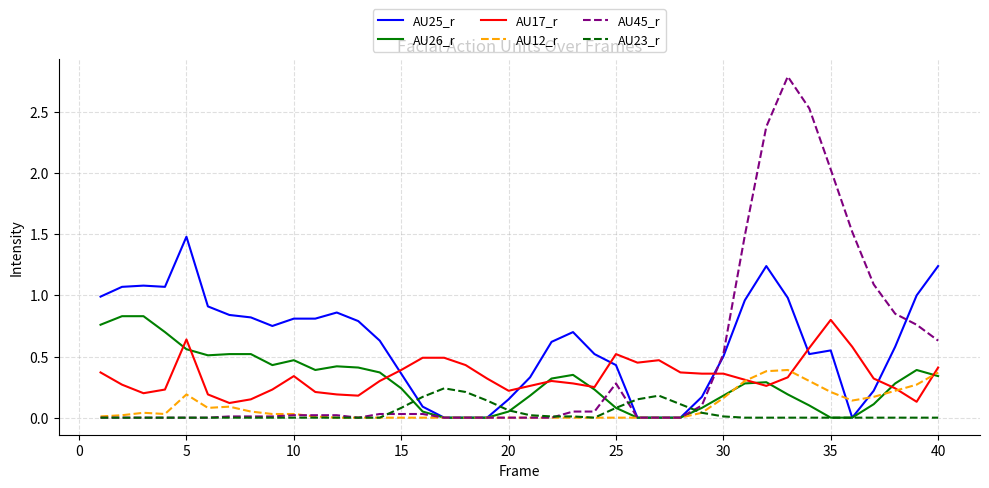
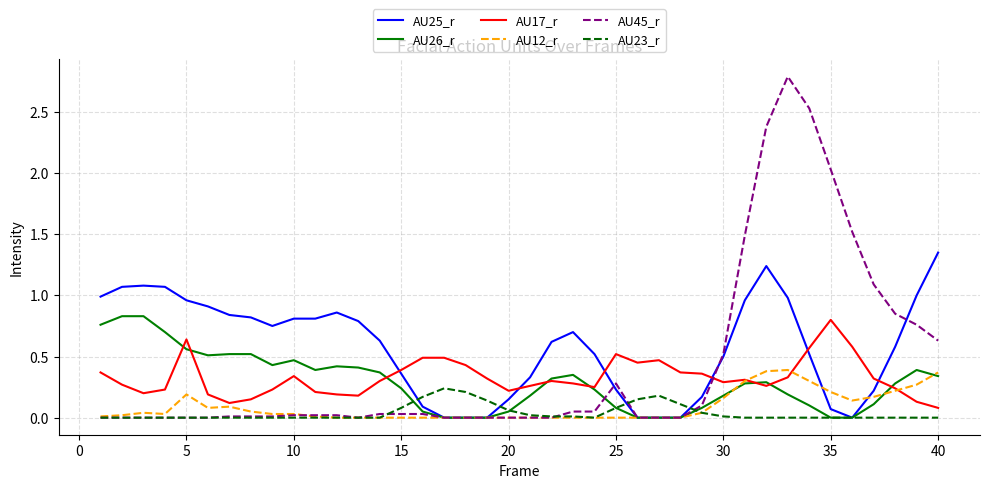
AU25_r, 5: 1.48 -> 0.96
AU25_r, 25: 0.43 -> 0.23
AU17_r, 30: 0.36 -> 0.29
AU25_r, 35: 0.55 -> 0.07
AU25_r, 40: 1.24 -> 1.35
AU17_r, 40: 0.41 -> 0.08
